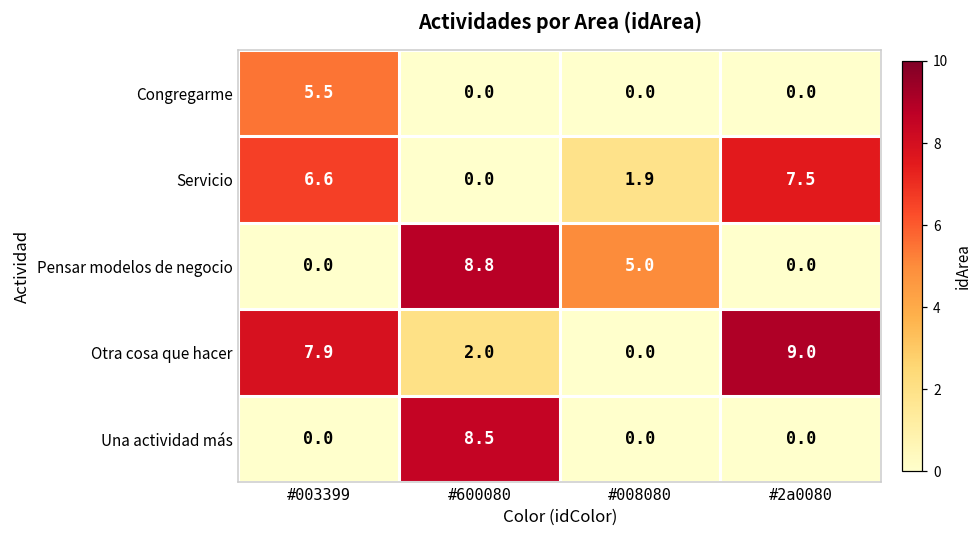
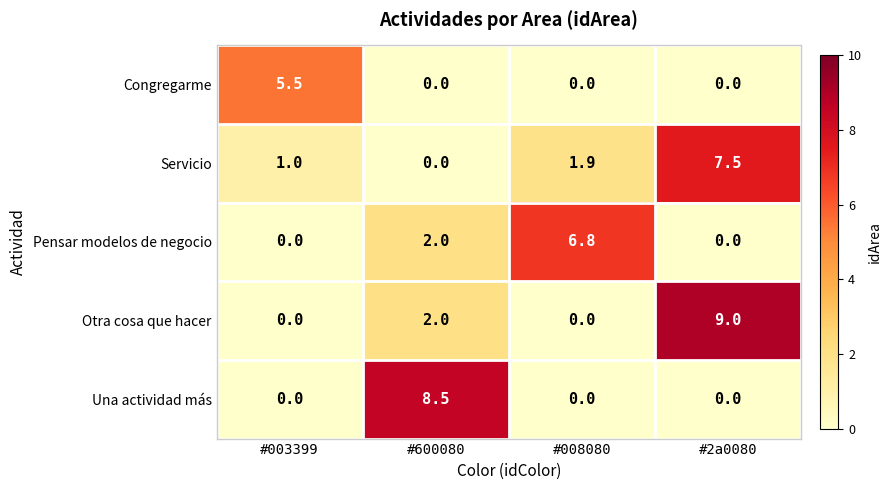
Servicio, #003399: 6.6 -> 1.0
Pensar modelos de negocio, #600080: 8.8 -> 2.0
Pensar modelos de negocio, #008080: 5.0 -> 6.8
Otra cosa que hacer, #003399: 7.9 -> 0.0
